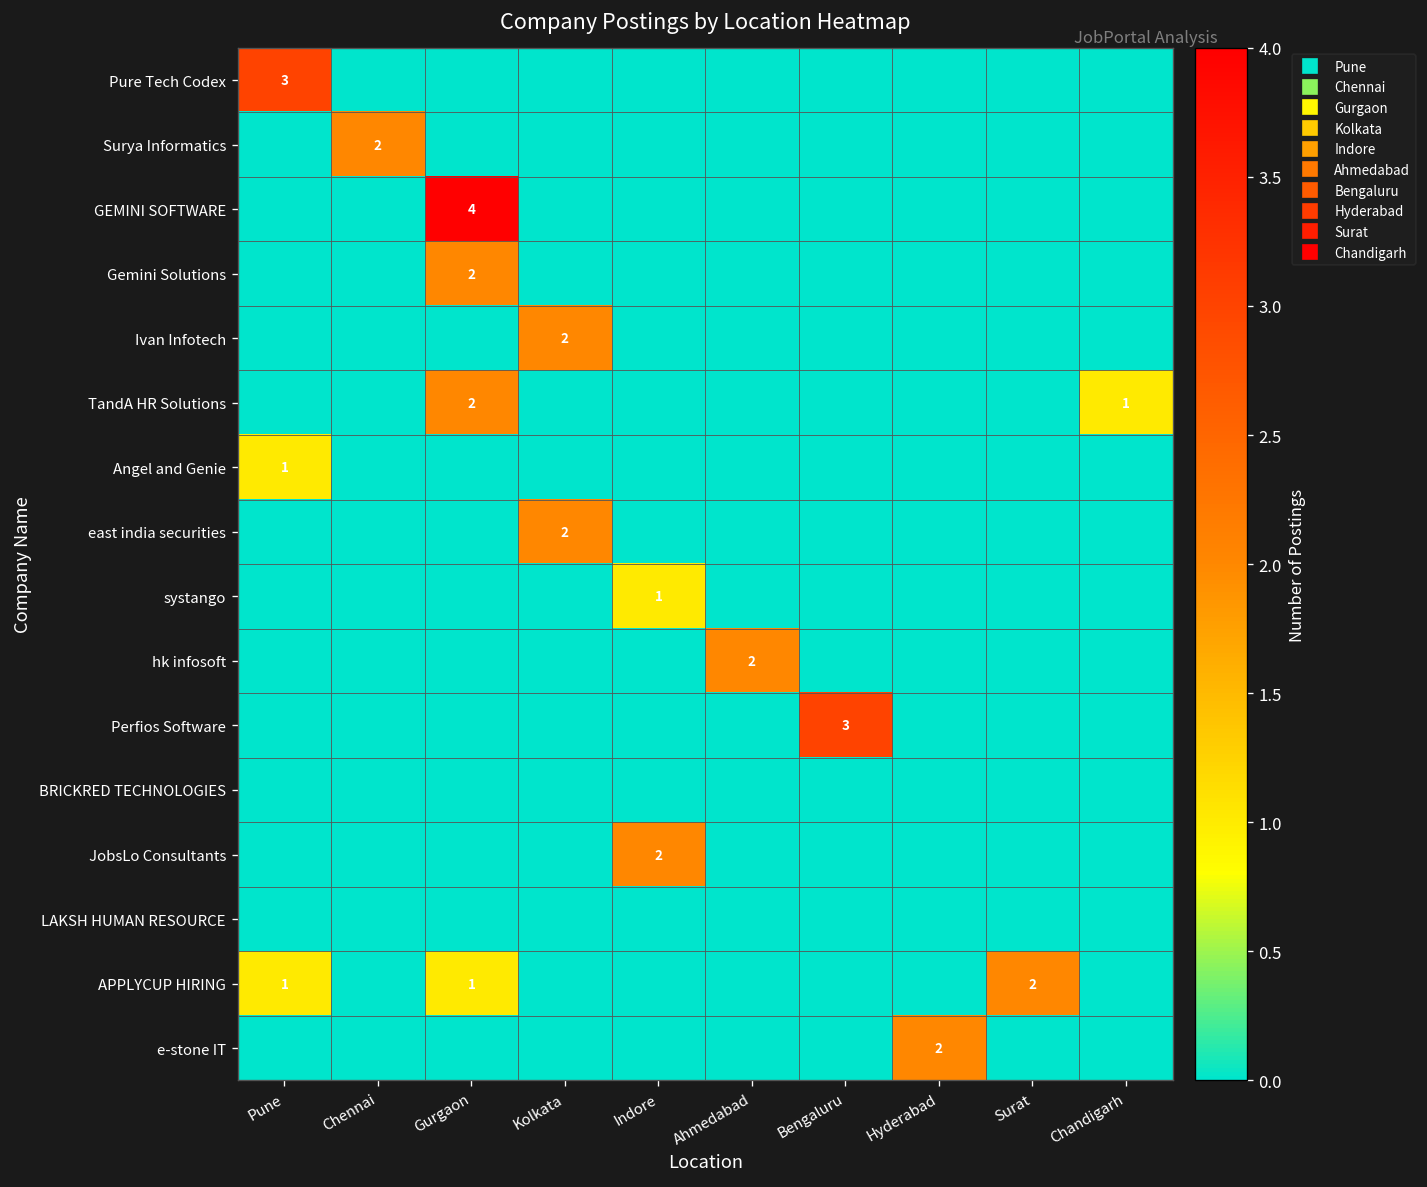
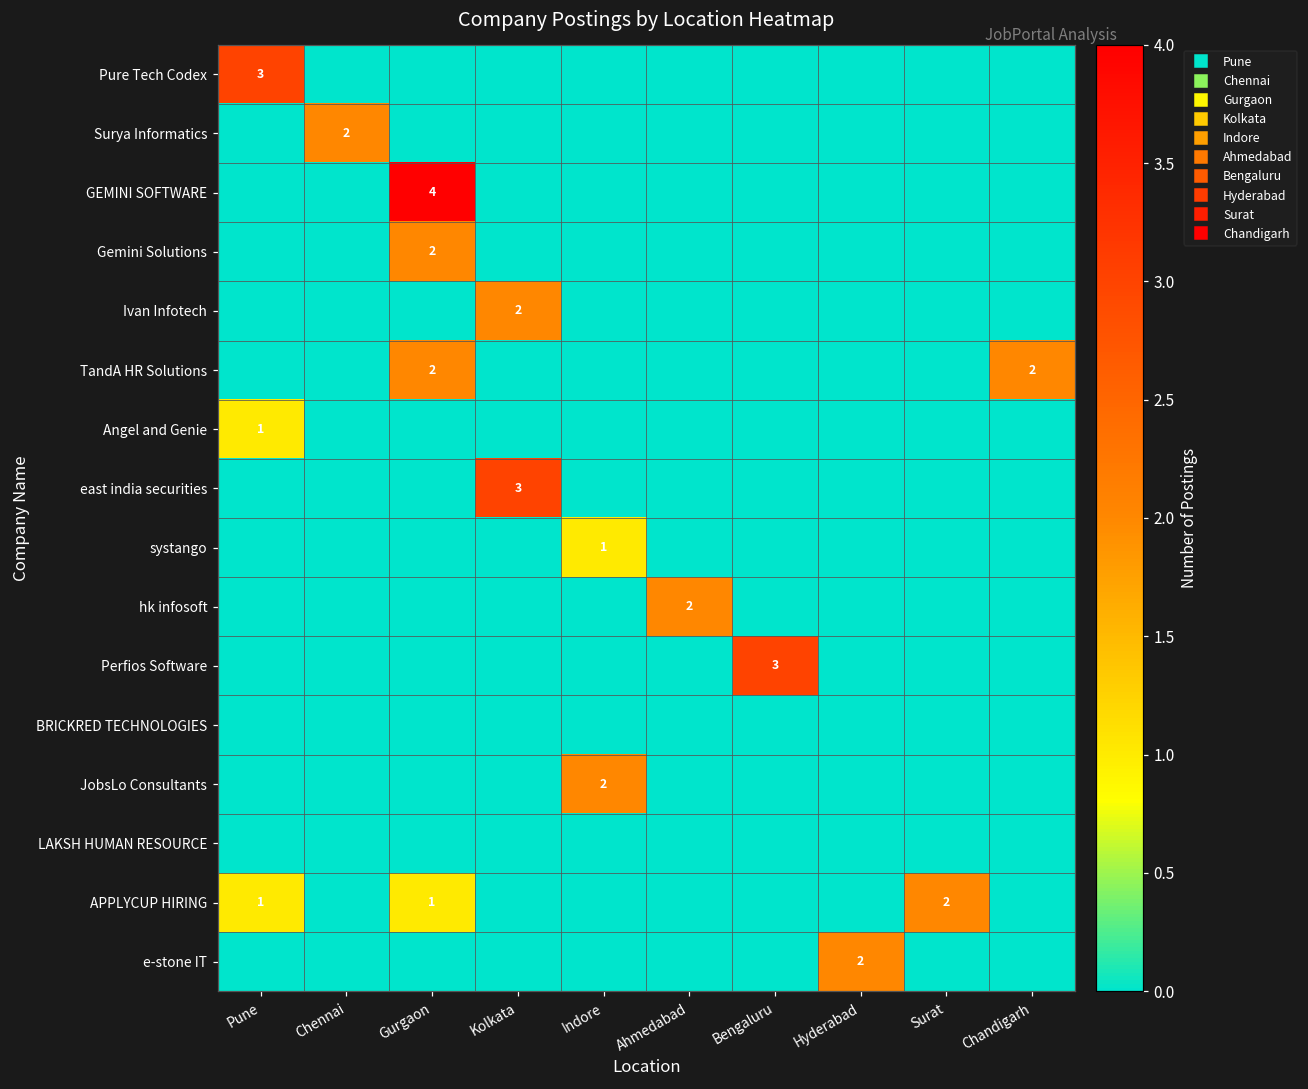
TandA HR Solutions, Chandigarh: 1 -> 2
east india securities, Kolkata: 2 -> 3
